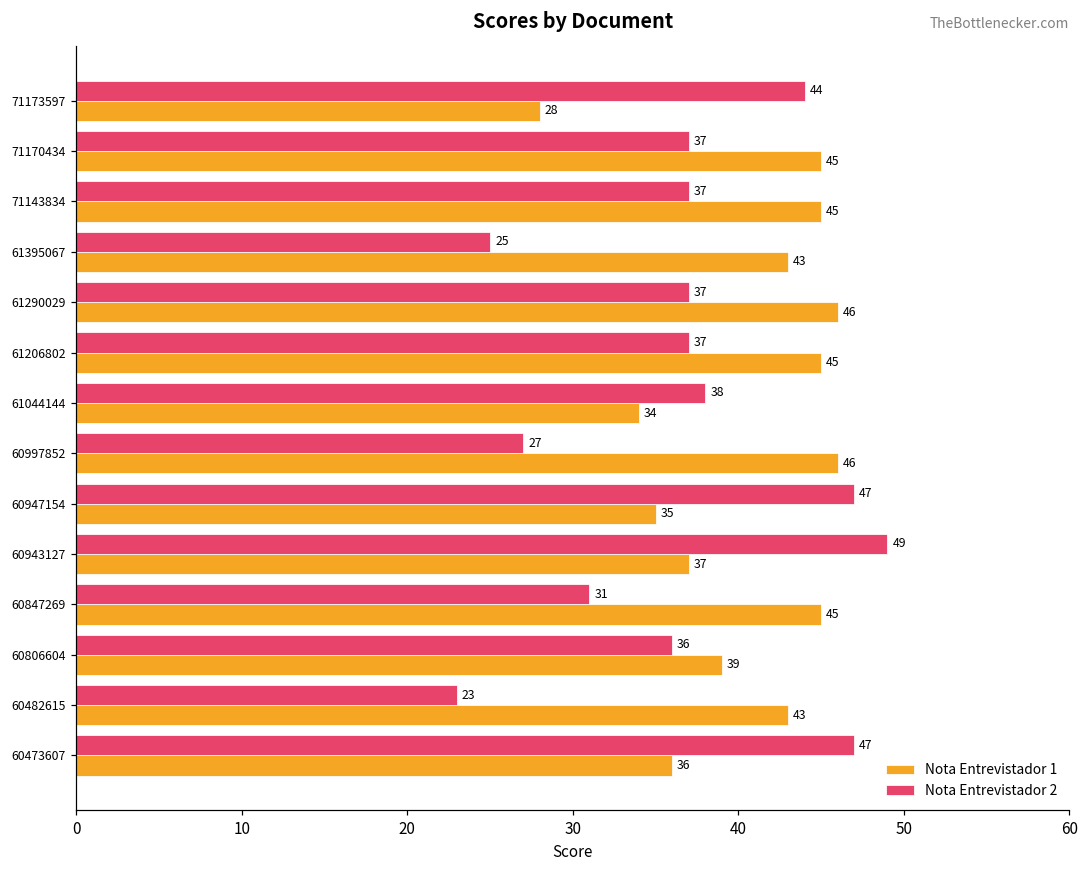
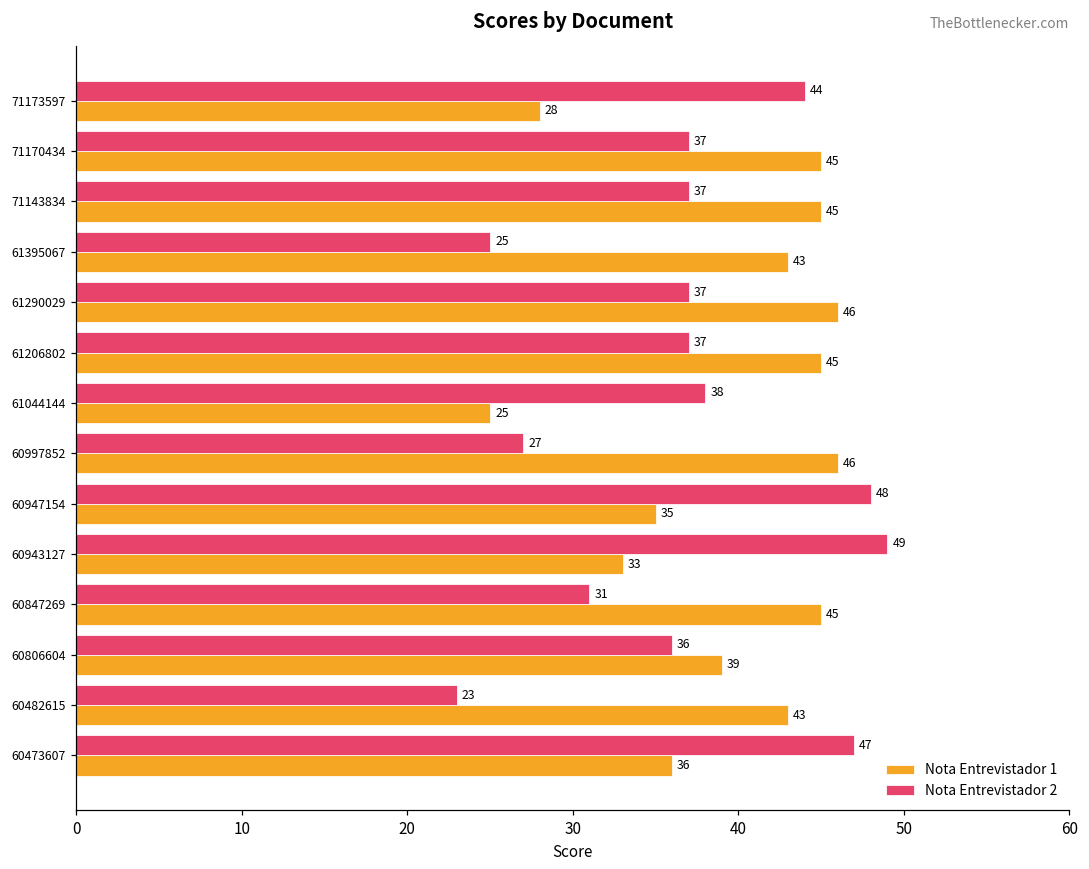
Nota Entrevistador 1, 61044144: 34 -> 25
Nota Entrevistador 2, 60947154: 47 -> 48
Nota Entrevistador 1, 60943127: 37 -> 33
